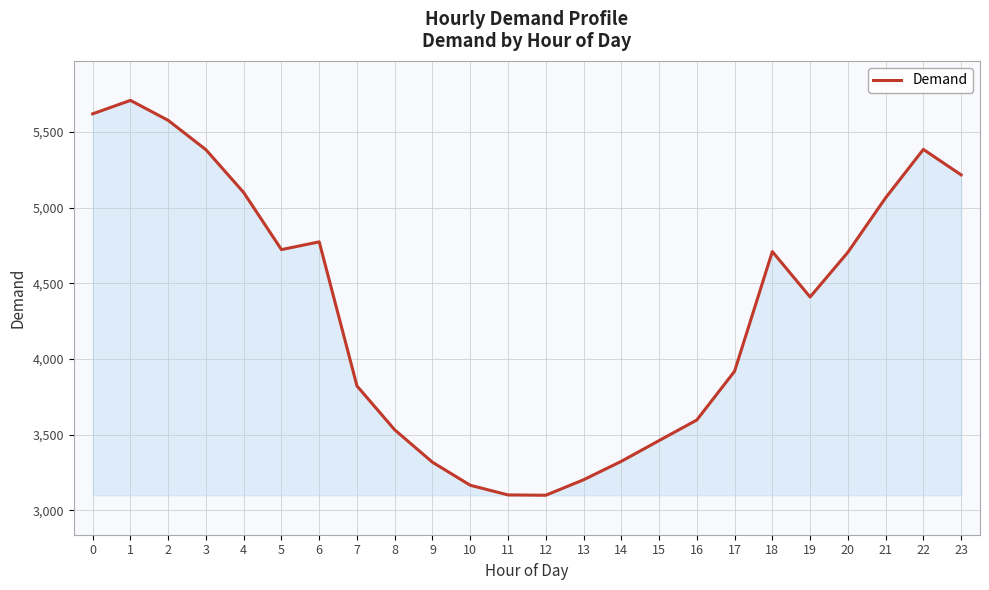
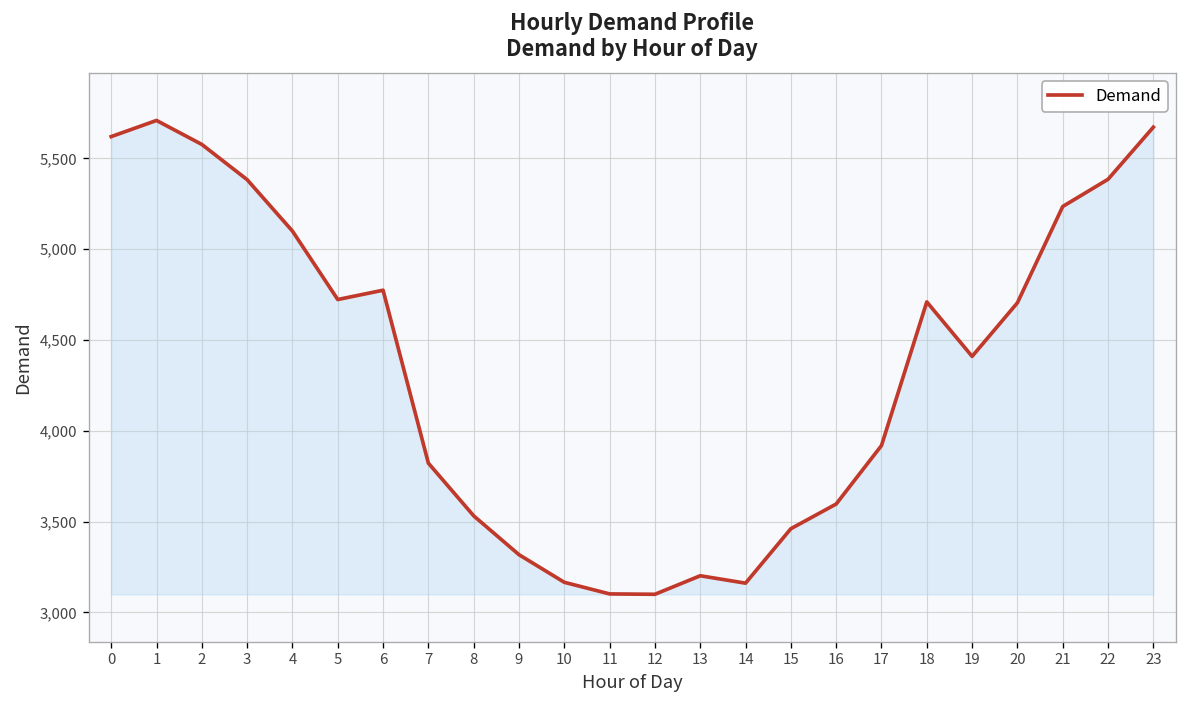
14: 3,320 -> 3,160
21: 5,070 -> 5,240
23: 5,220 -> 5,670
